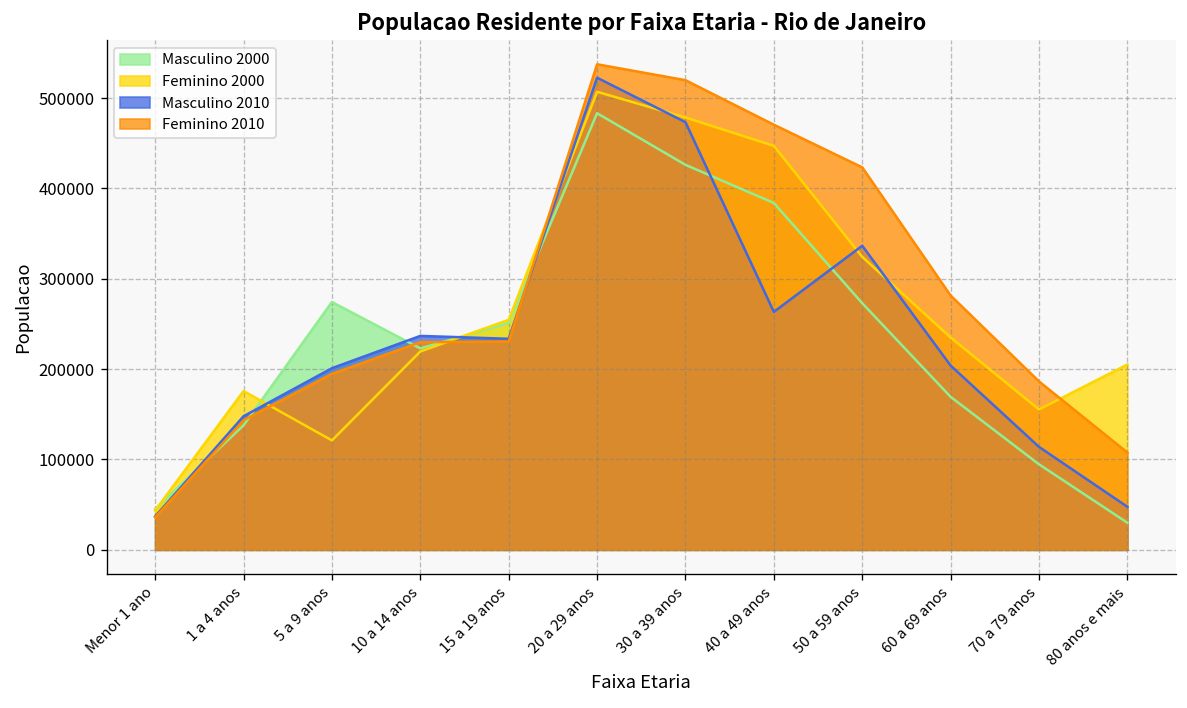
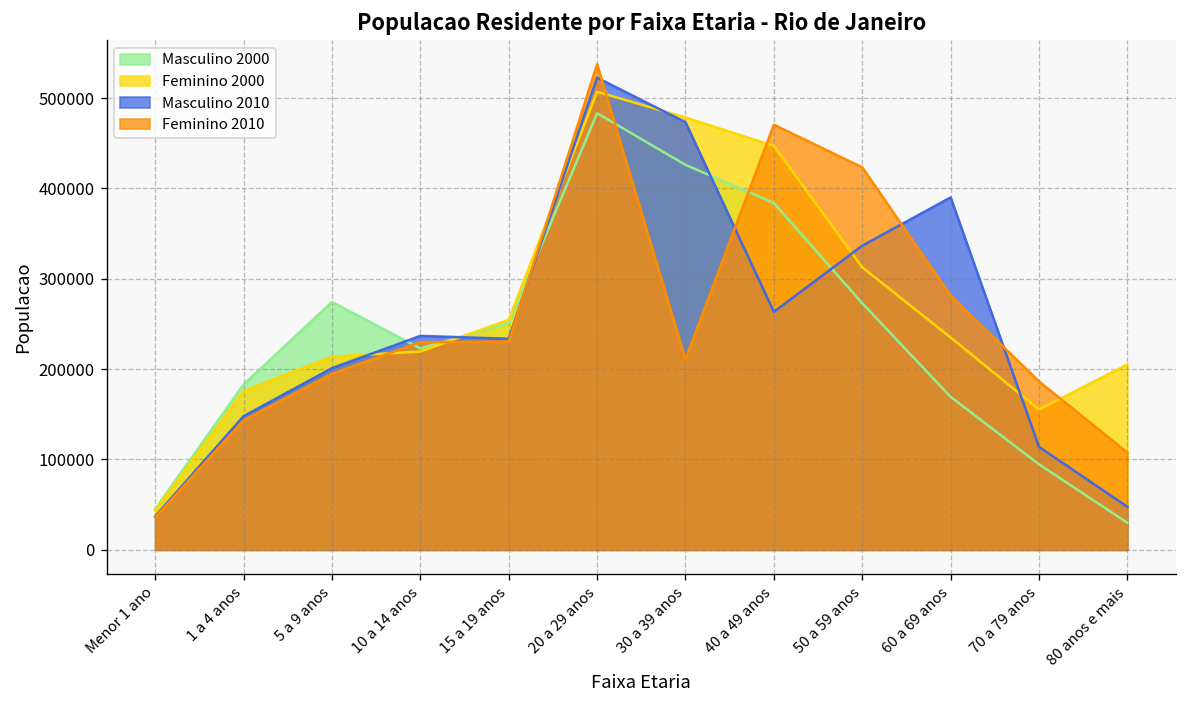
Masculino 2000, 1 a 4 anos: 140000 -> 180000
Feminino 2000, 5 a 9 anos: 120000 -> 210000
Feminino 2010, 30 a 39 anos: 520000 -> 210000
Feminino 2000, 50 a 59 anos: 320000 -> 310000
Masculino 2010, 60 a 69 anos: 200000 -> 390000
